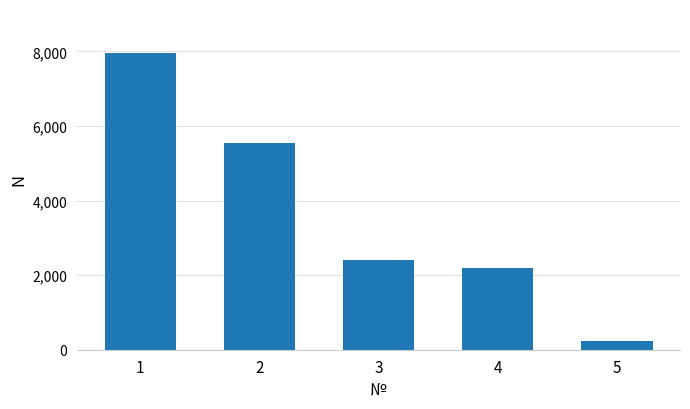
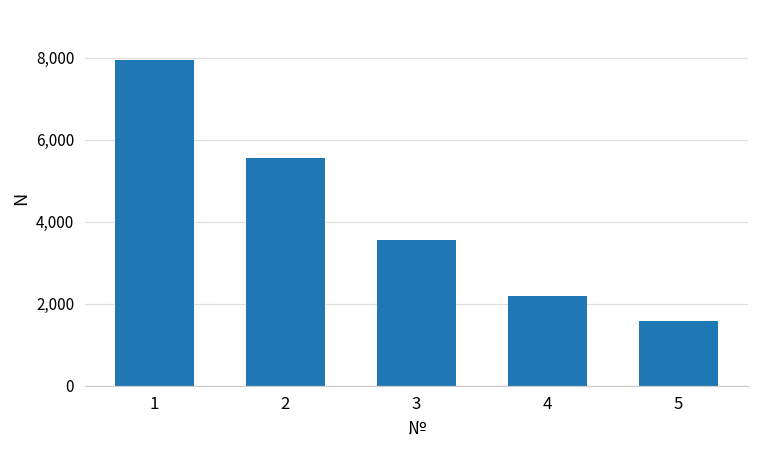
3: 2,400 -> 3,500
5: 200 -> 1,600
